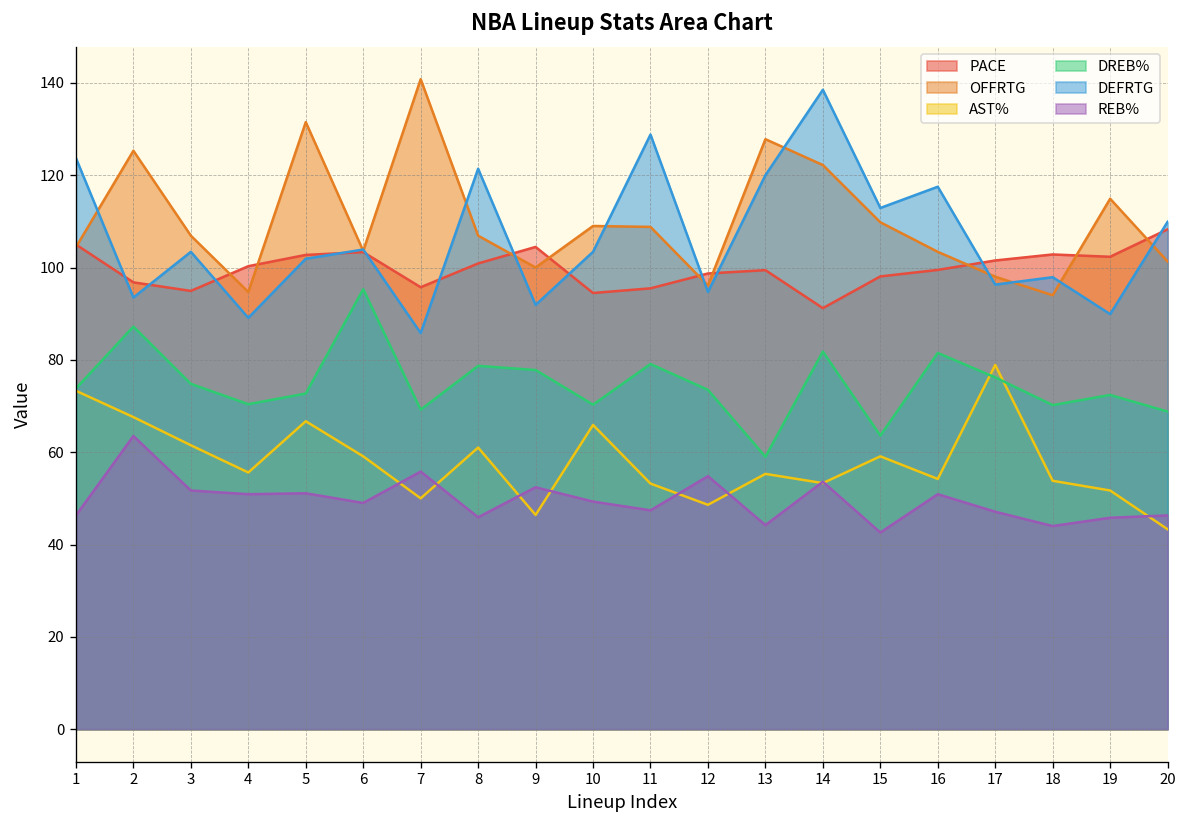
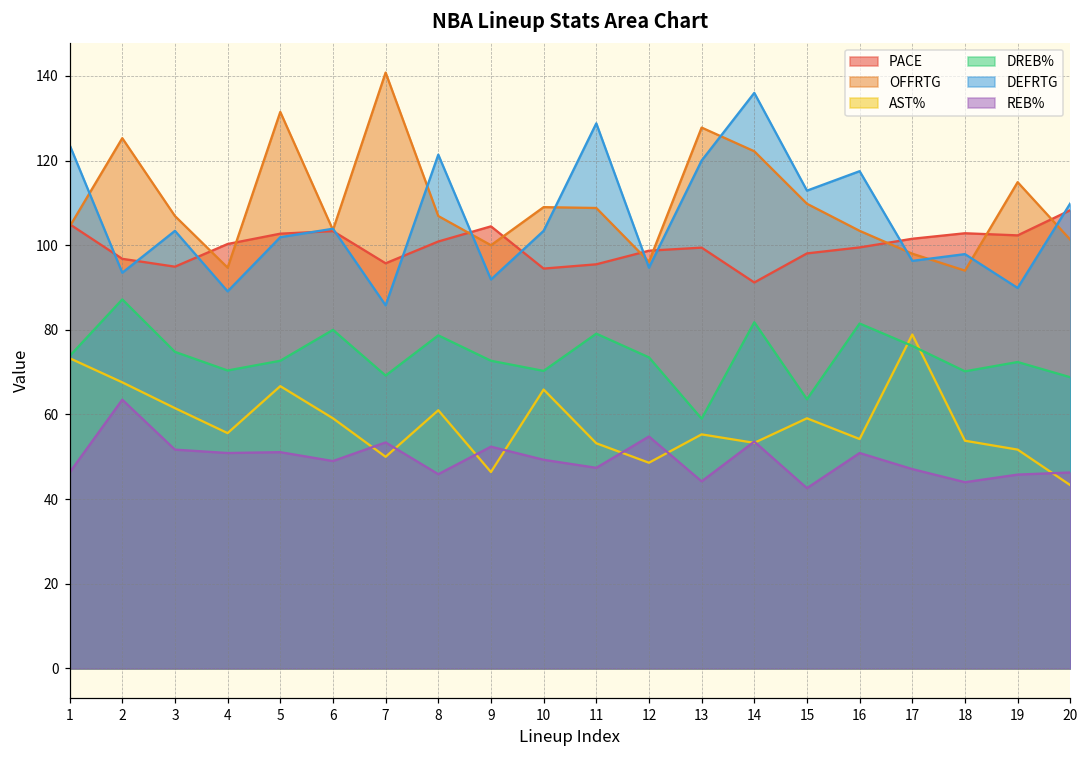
DREB%, 6: 95 -> 80
REB%, 7: 56 -> 53
DREB%, 9: 78 -> 73
DEFRTG, 14: 139 -> 136
